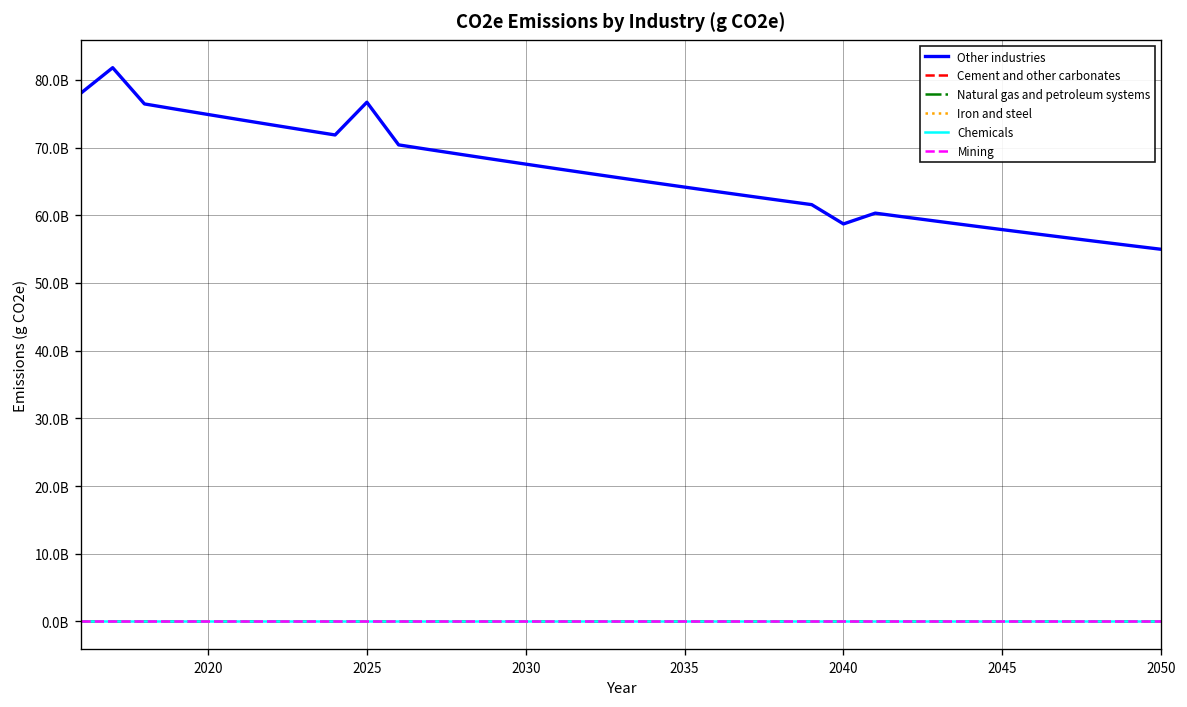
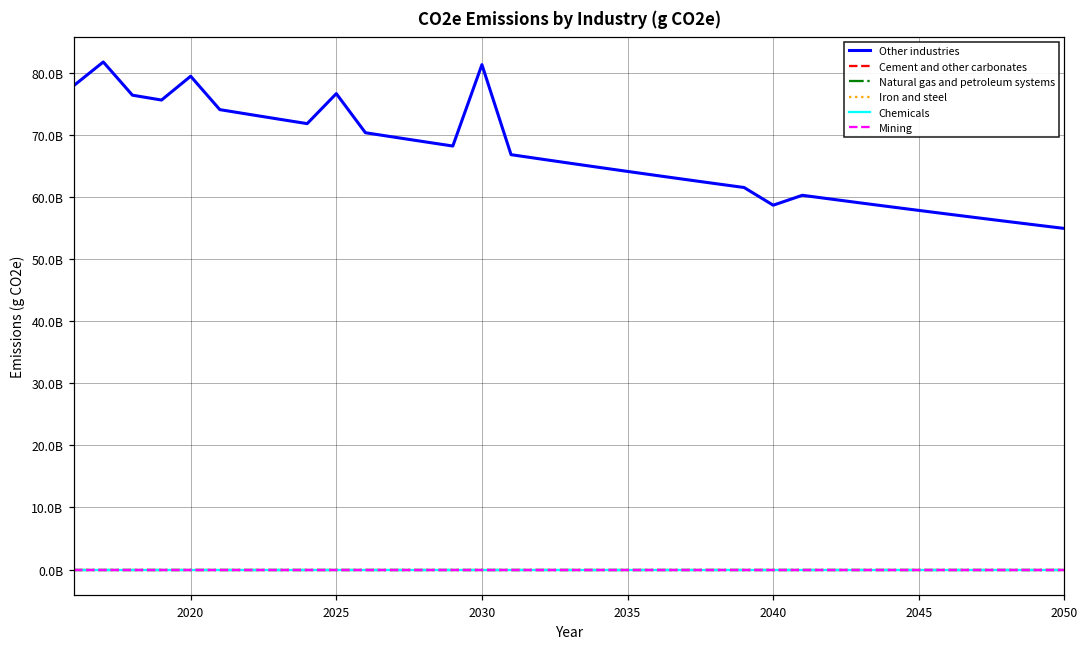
Other industries, 2020: 75000000000 -> 80000000000
Other industries, 2030: 68000000000 -> 81000000000
